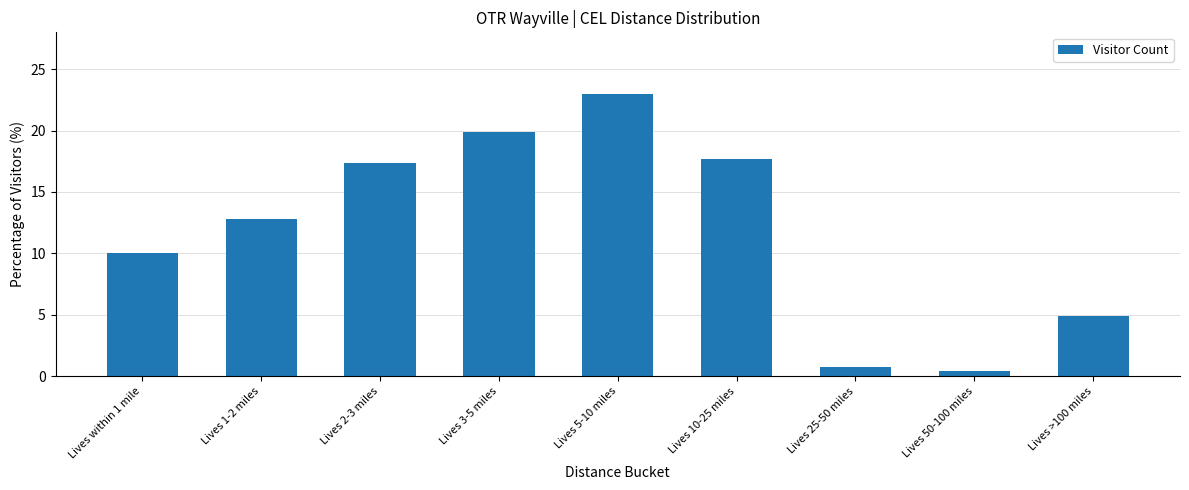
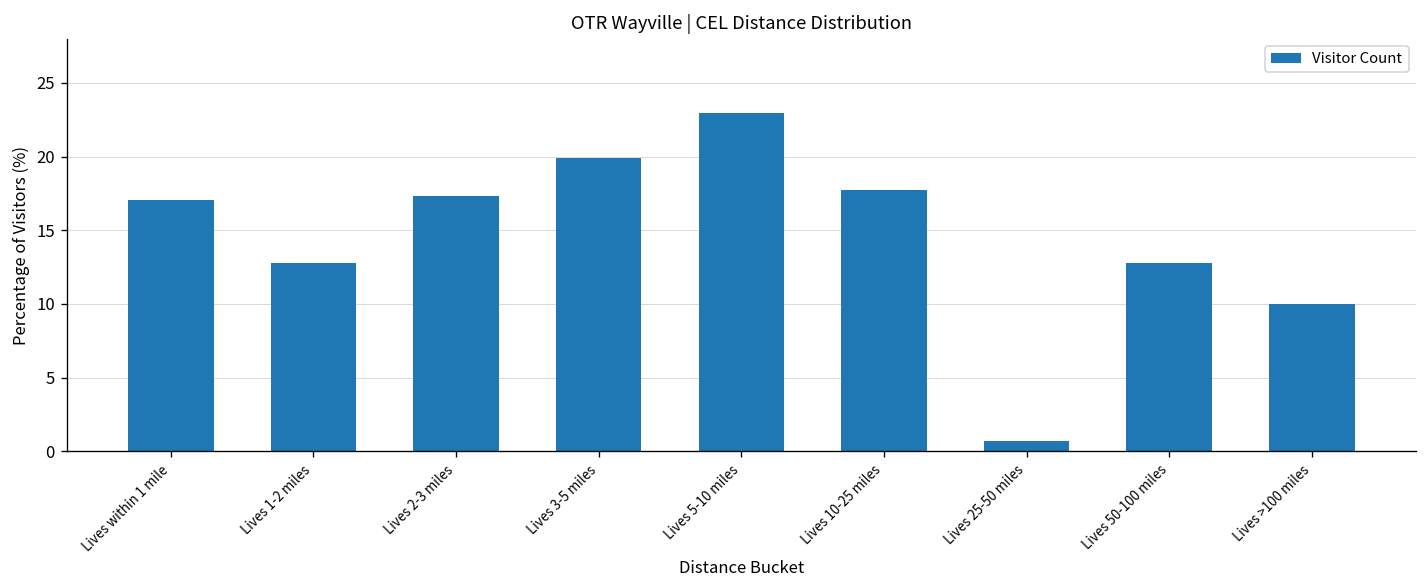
Lives within 1 mile: 10.0 -> 17.1
Lives 50-100 miles: 0.4 -> 12.8
Lives >100 miles: 4.9 -> 10.0
